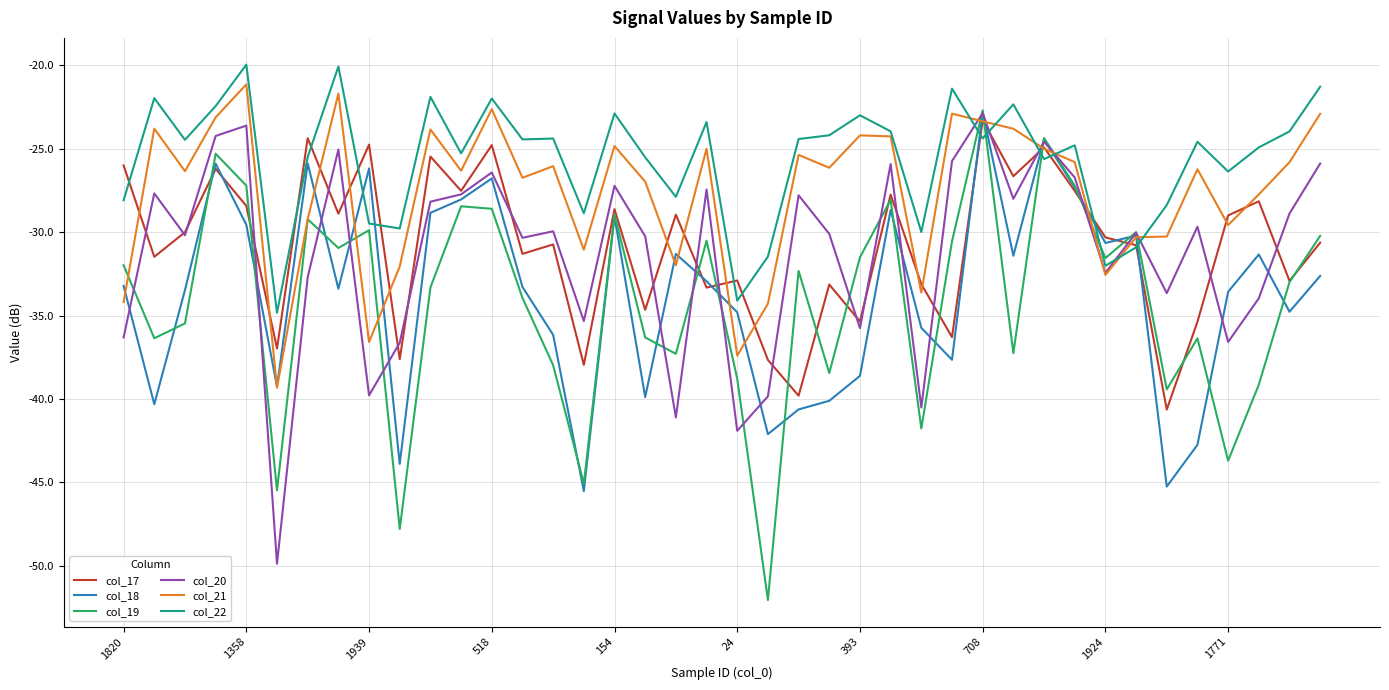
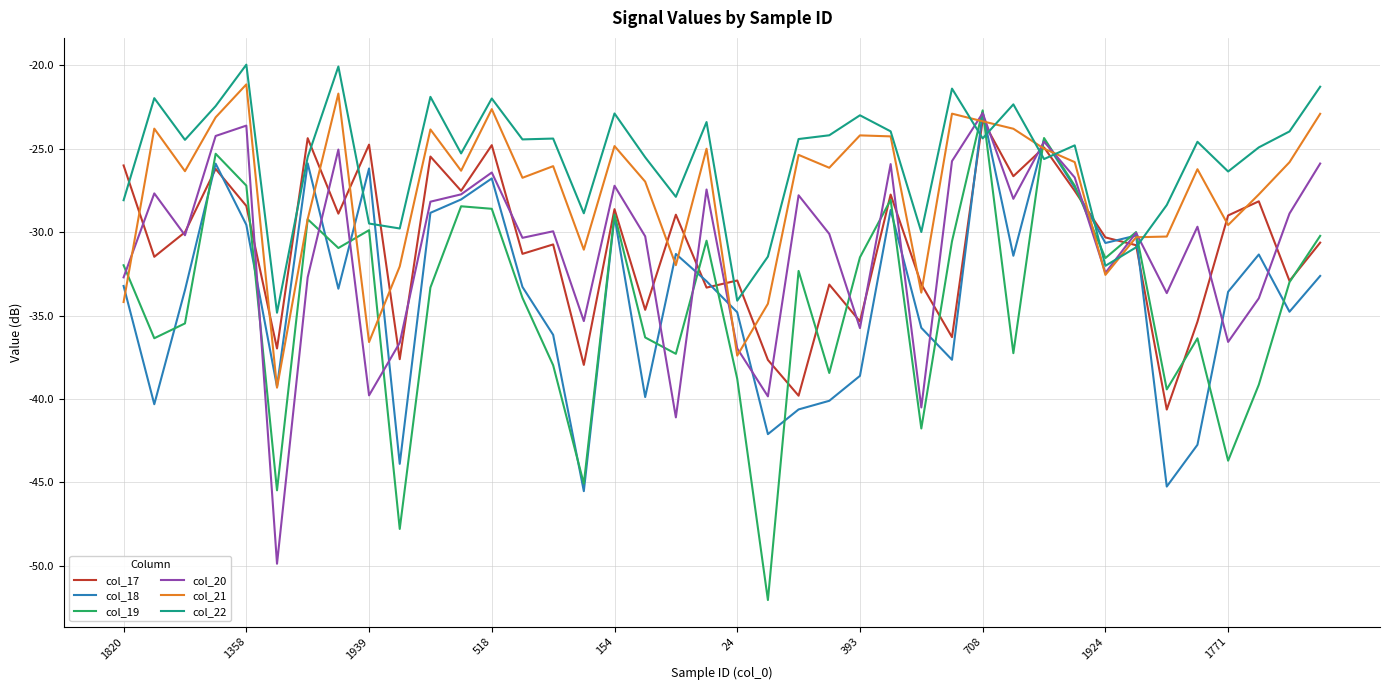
col_20, 1820: -36.3 -> -32.7
col_20, 24: -41.9 -> -37.0
